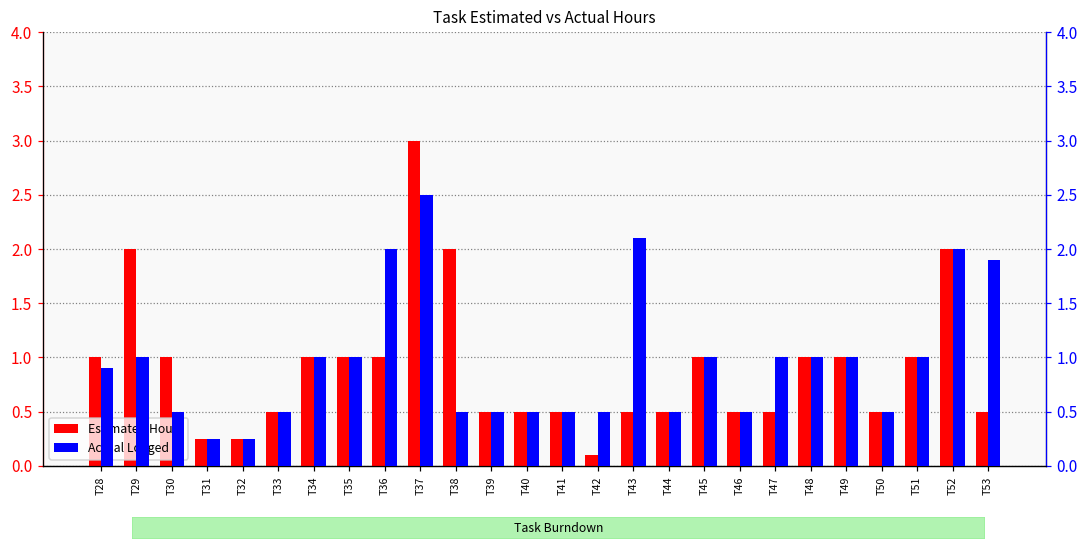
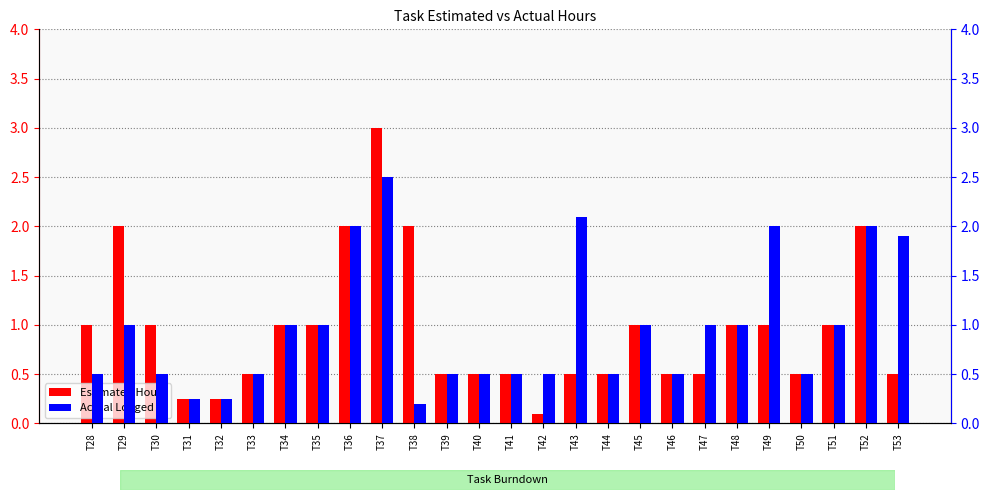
Estimated Hours, T36: 1 -> 2
Actual Logged, T28: 0.9 -> 0.5
Actual Logged, T38: 0.5 -> 0.2
Actual Logged, T49: 1 -> 2
